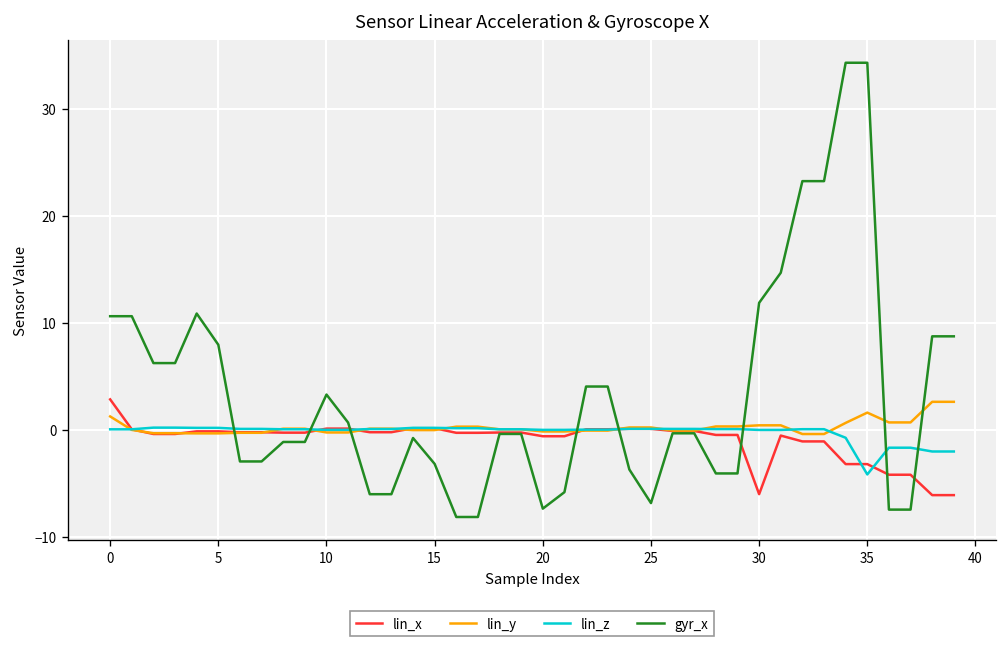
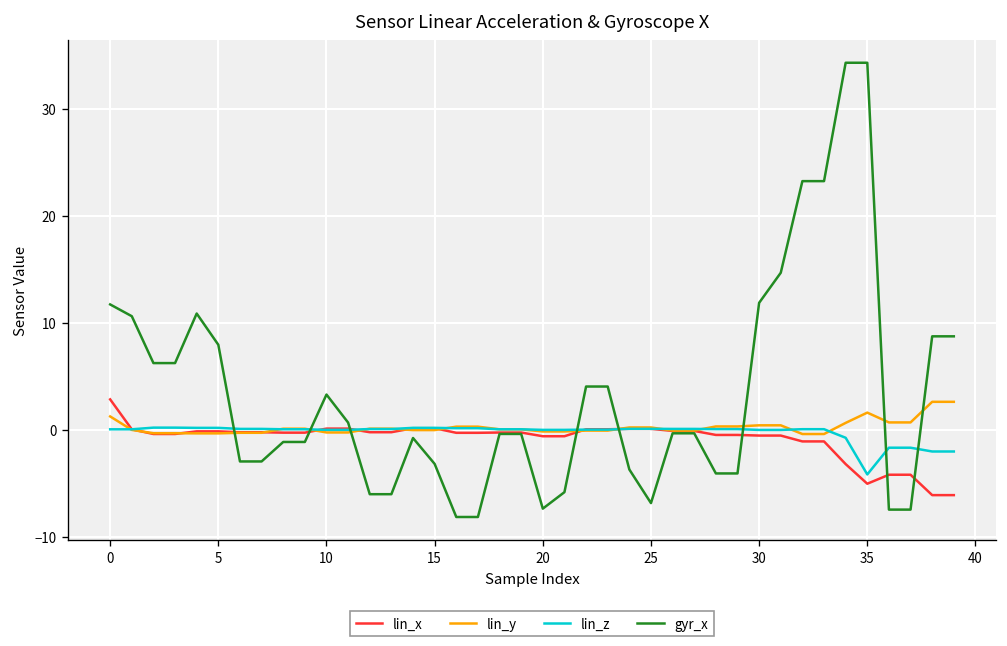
gyr_x, 0: 11 -> 12
lin_x, 30: -6 -> -1
lin_x, 35: -3 -> -5
